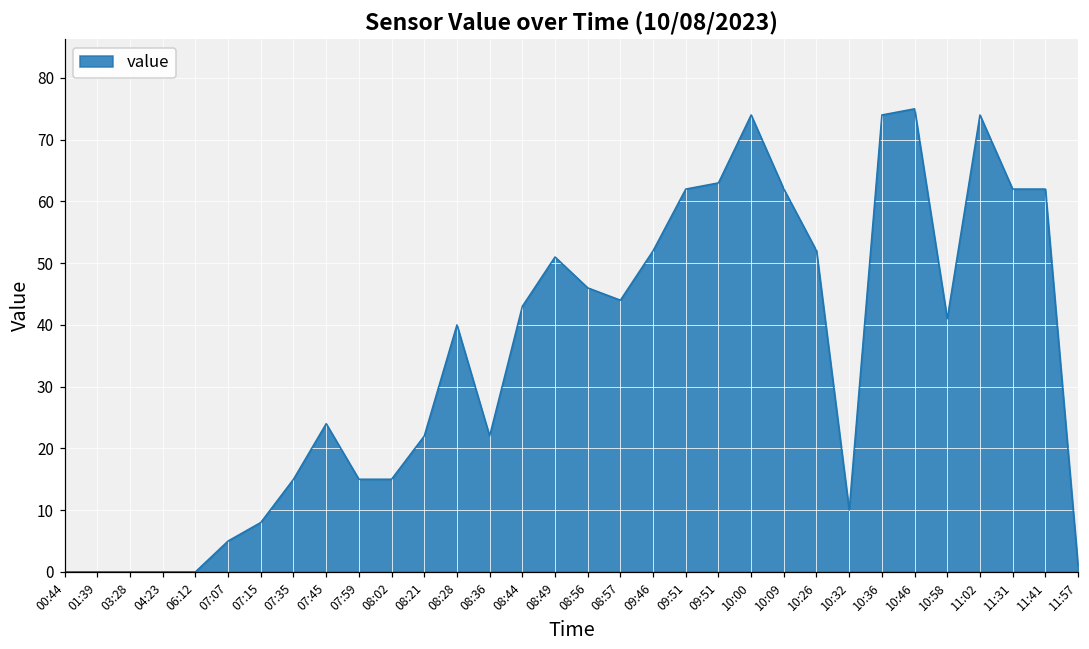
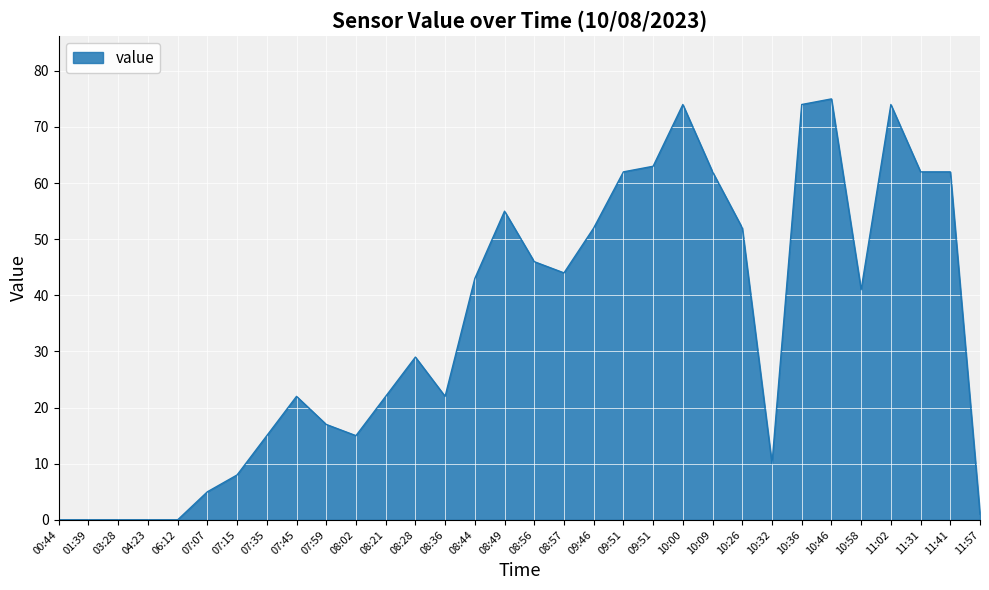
07:45: 24 -> 22
07:59: 15 -> 17
08:28: 40 -> 29
08:49: 51 -> 55
